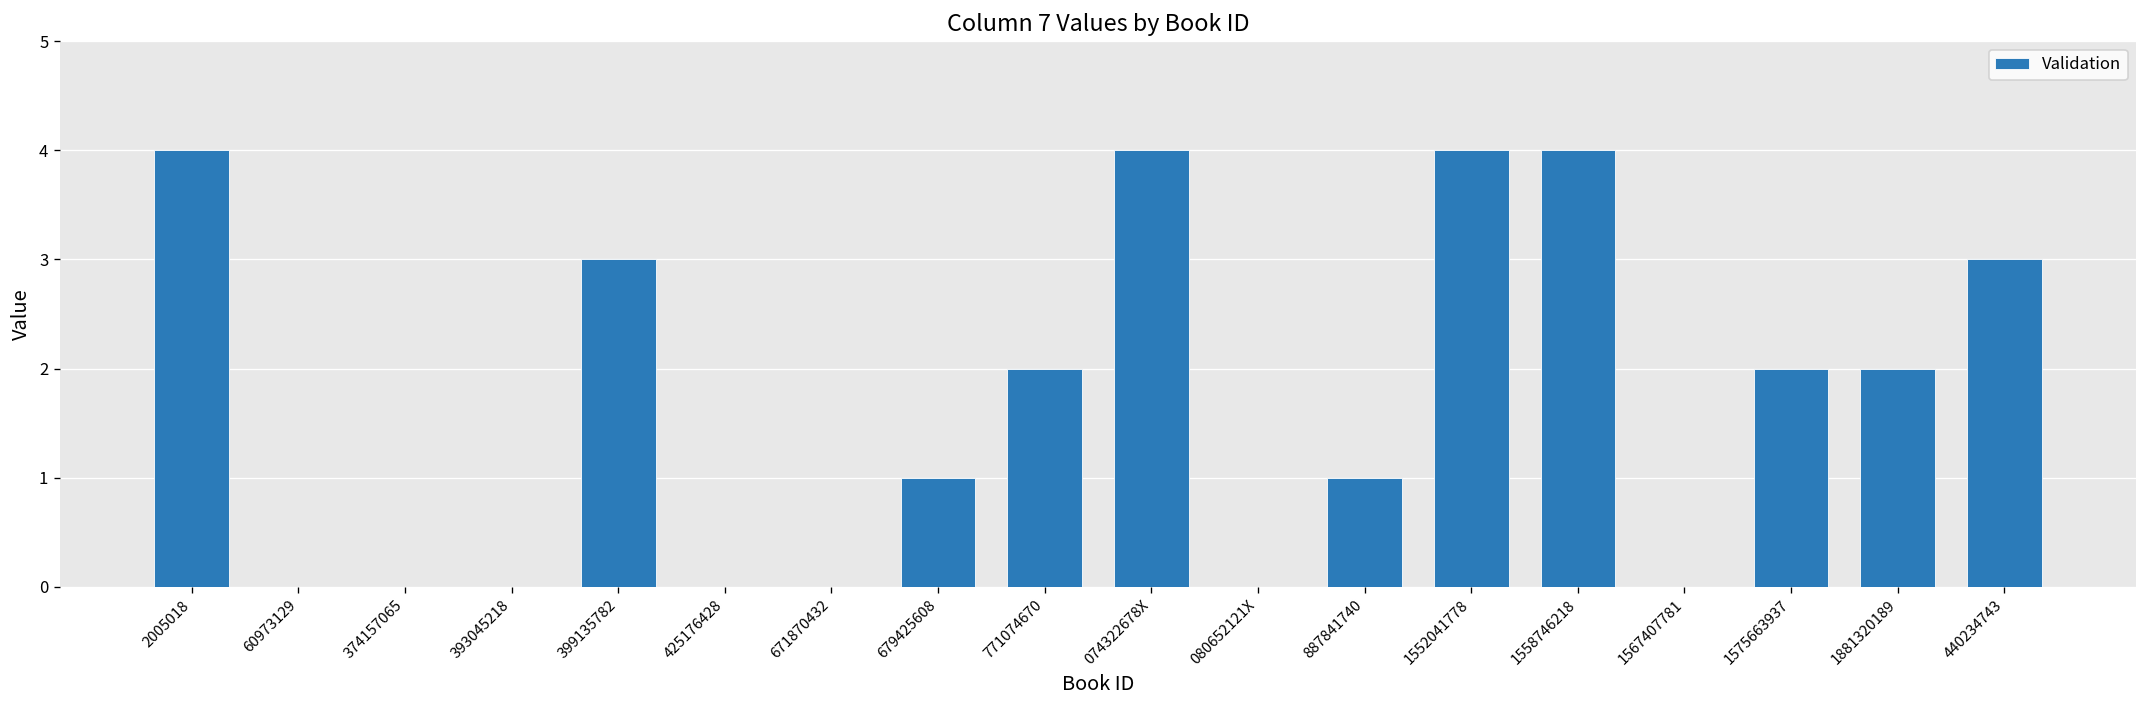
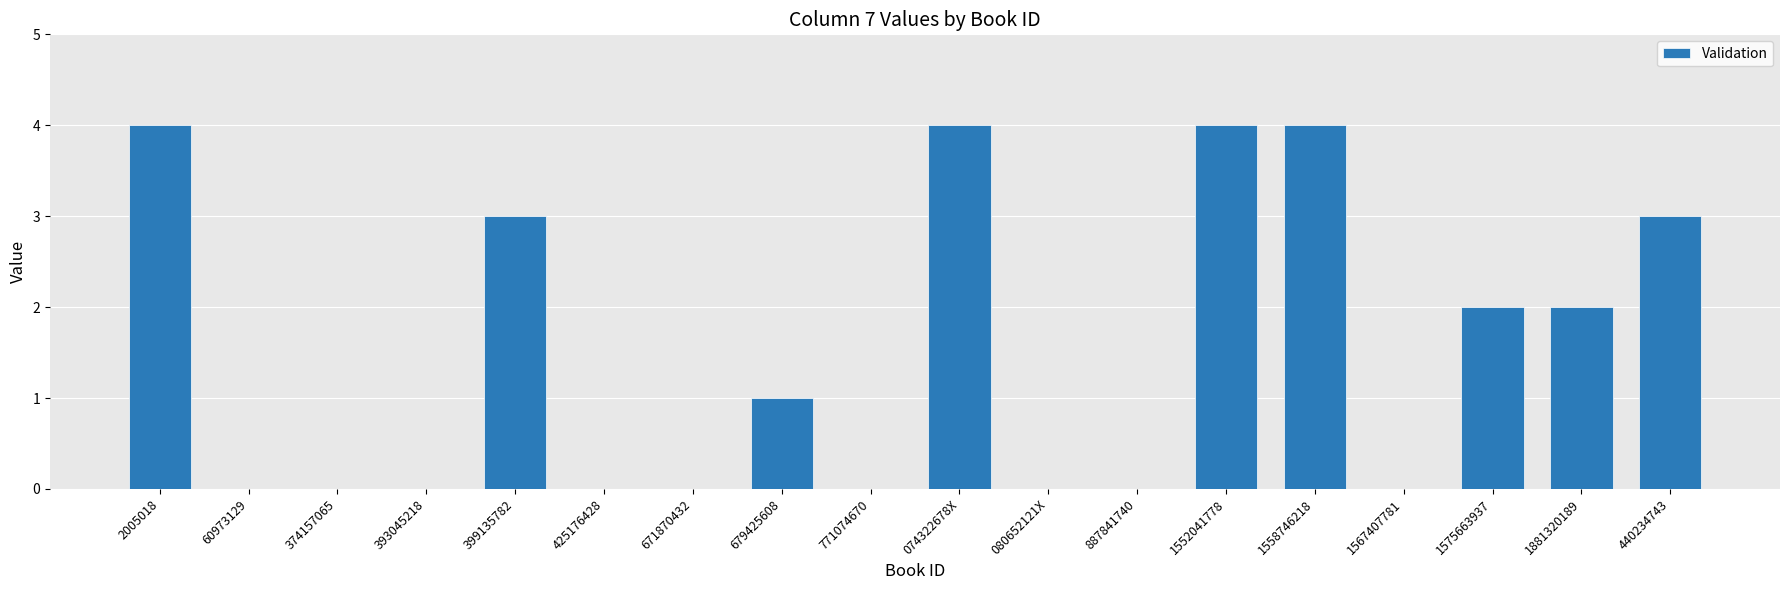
771074670: 2 -> 0
887841740: 1 -> 0
